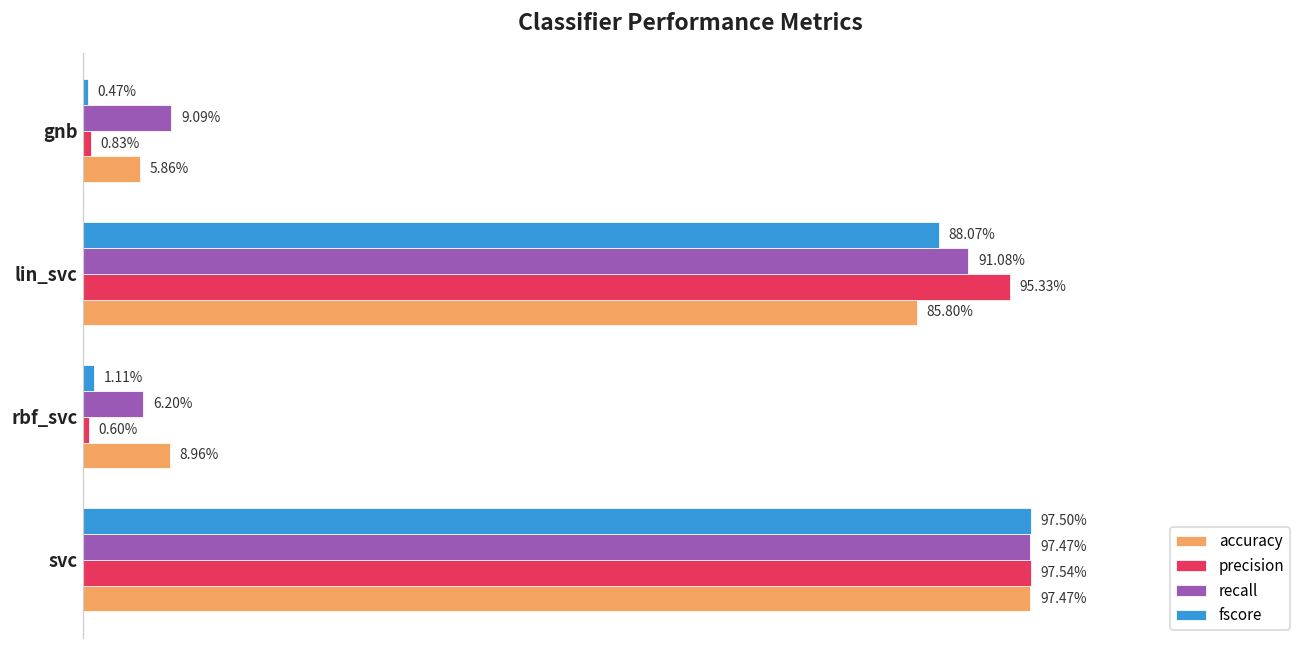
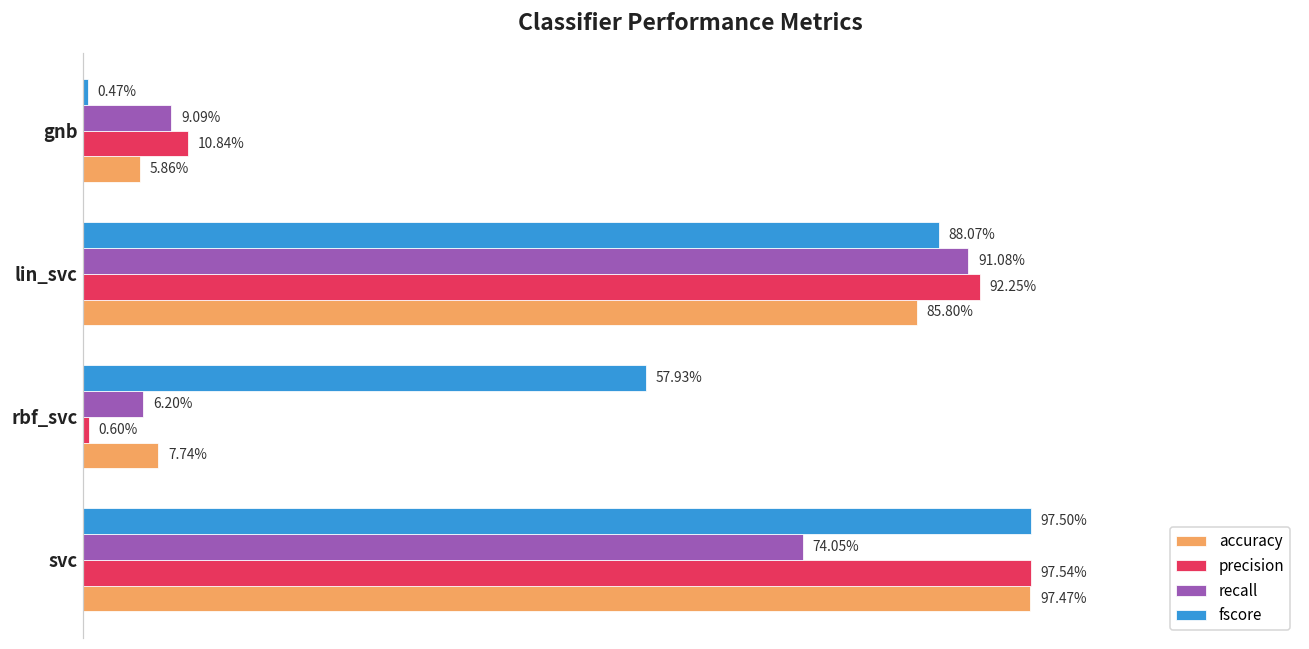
precision, gnb: 0.83% -> 10.84%
precision, lin_svc: 95.33% -> 92.25%
fscore, rbf_svc: 1.11% -> 57.93%
accuracy, rbf_svc: 8.96% -> 7.74%
recall, svc: 97.47% -> 74.05%
